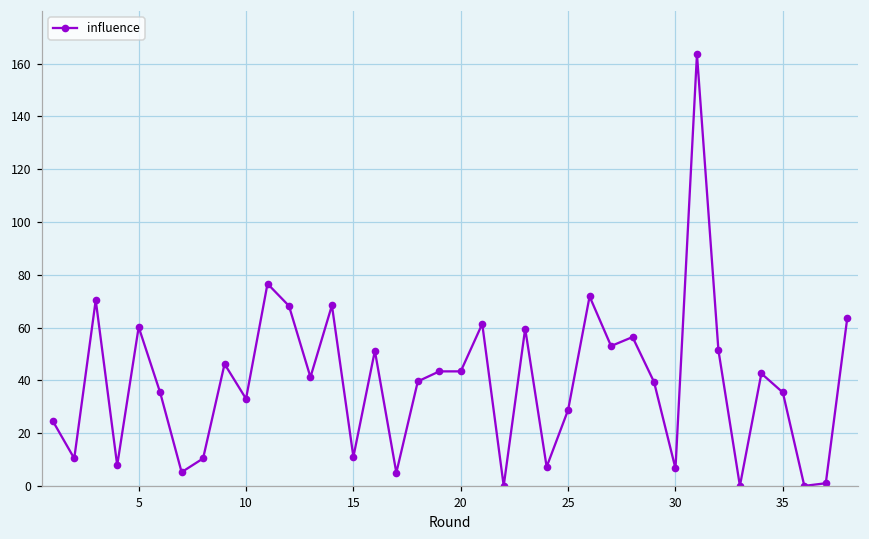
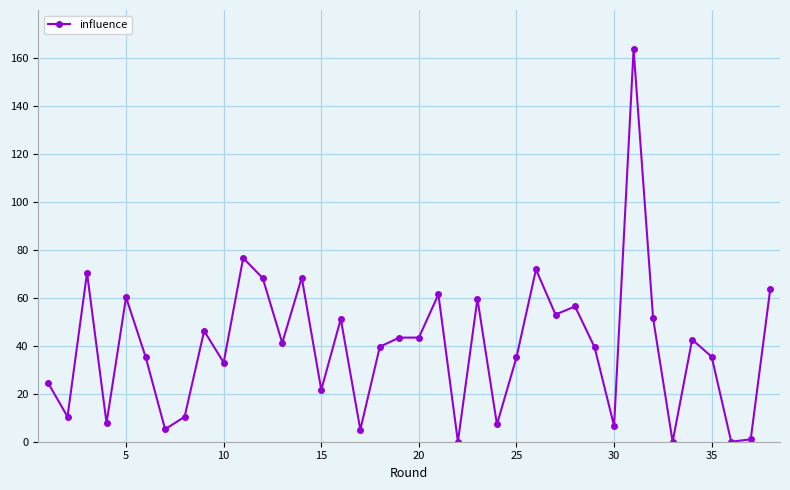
15: 11 -> 22
25: 29 -> 35
